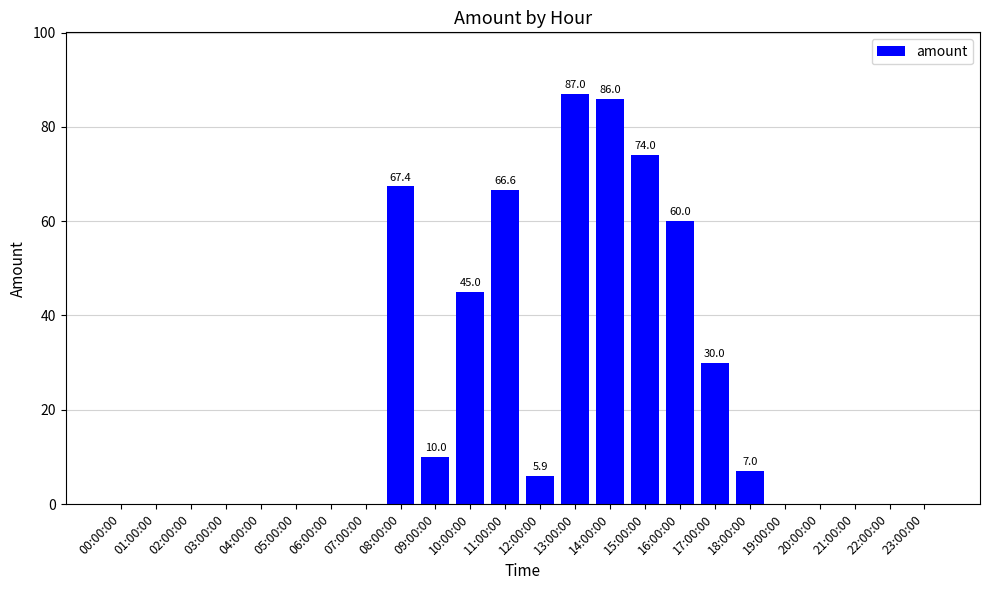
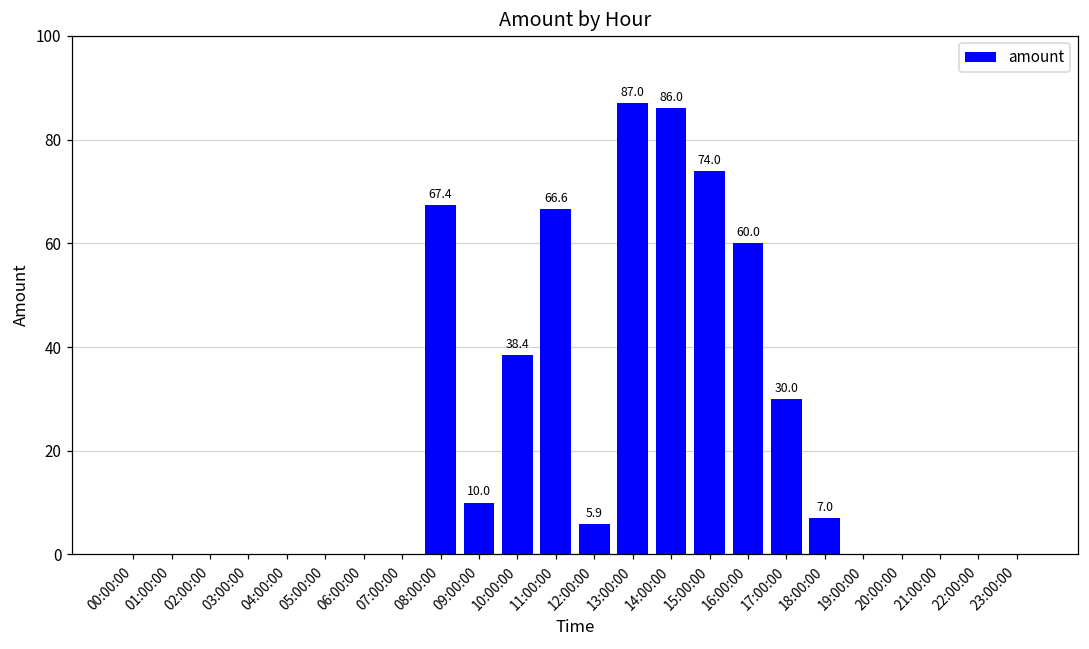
10:00:00: 45.0 -> 38.4
